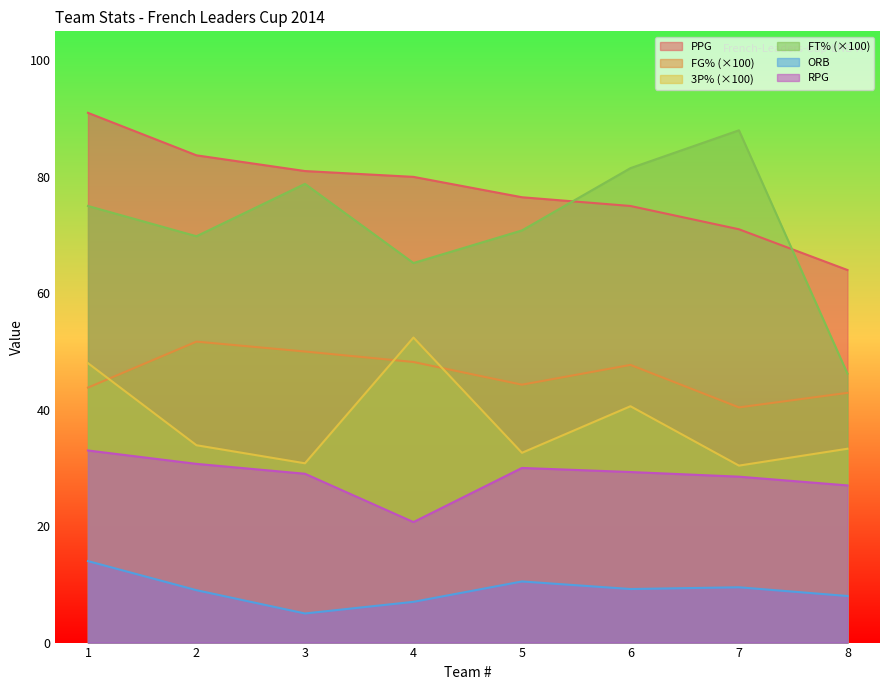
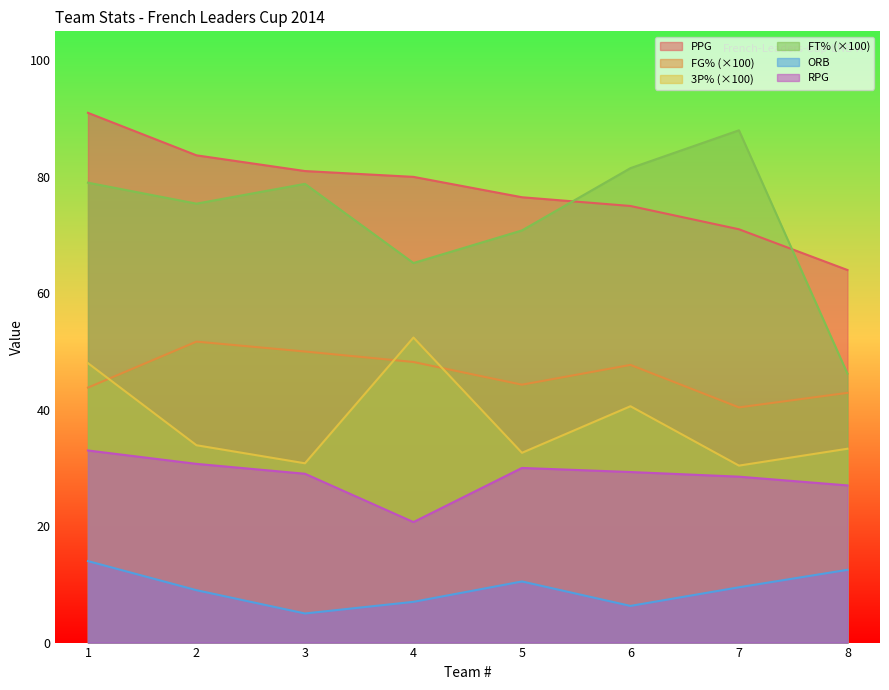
FT% (×100), 1: 75 -> 79
FT% (×100), 2: 70 -> 75
ORB, 6: 9 -> 6
ORB, 8: 8 -> 13
